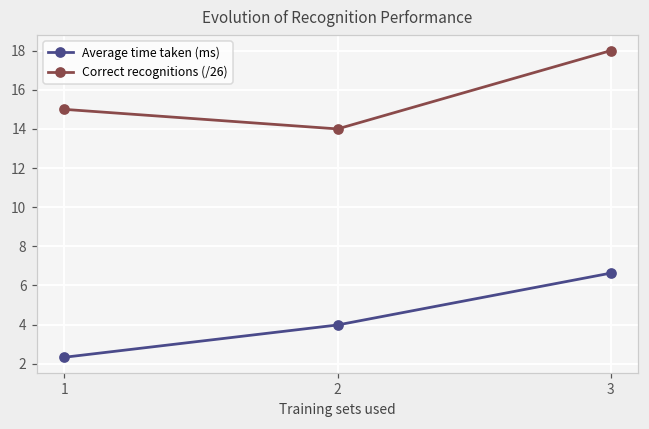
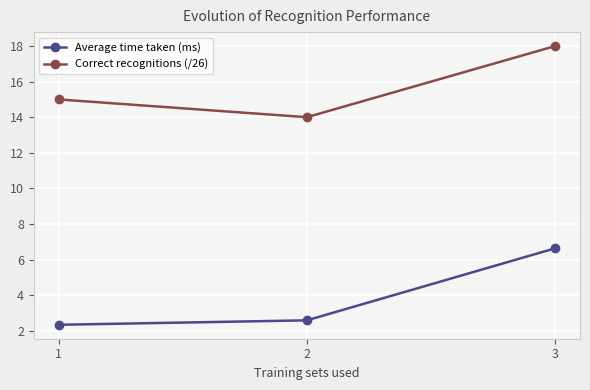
Average time taken (ms), 2: 4.0 -> 2.6
